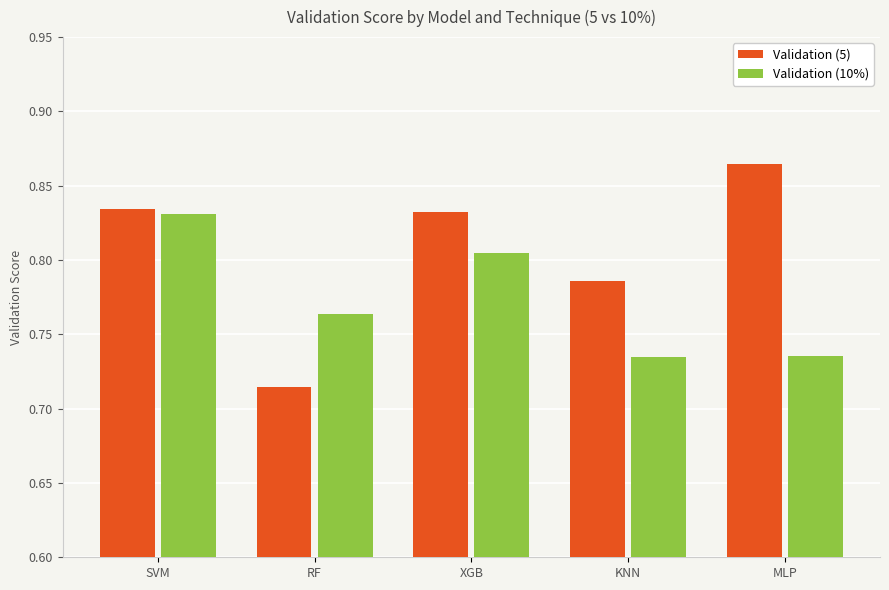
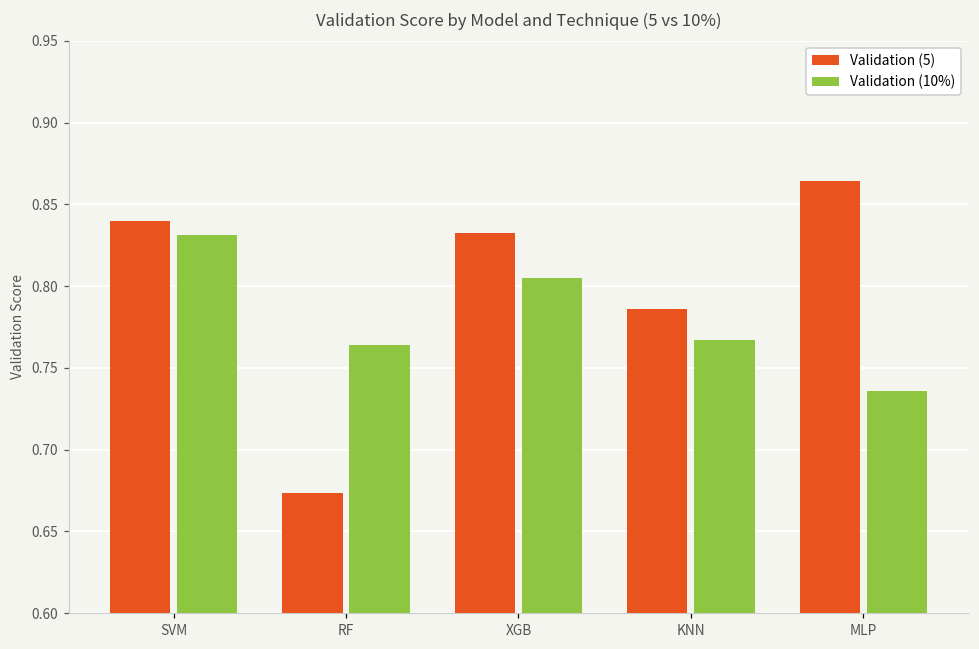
Validation (5), SVM: 0.834 -> 0.840
Validation (5), RF: 0.714 -> 0.673
Validation (10%), KNN: 0.735 -> 0.767
